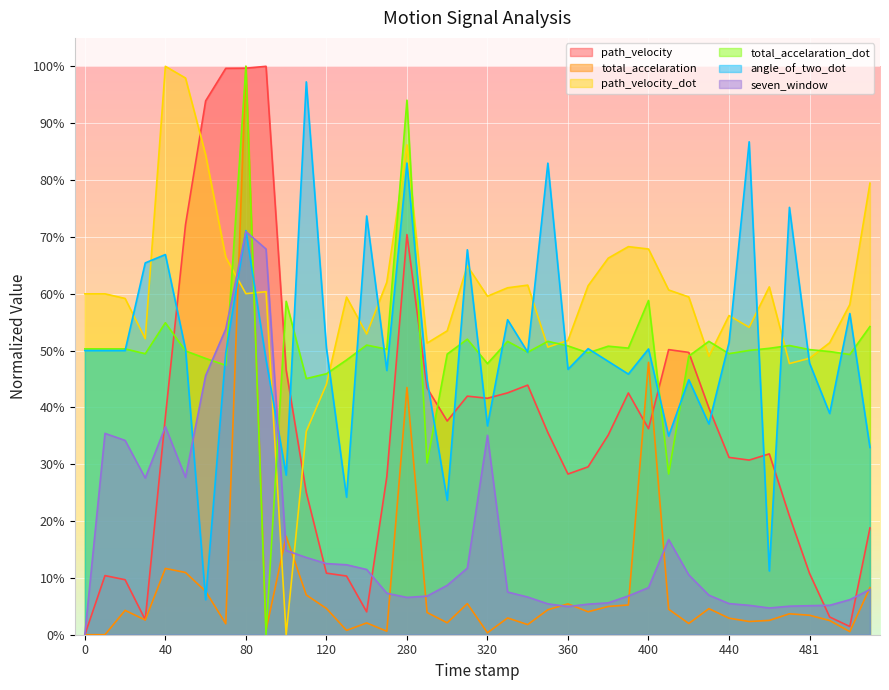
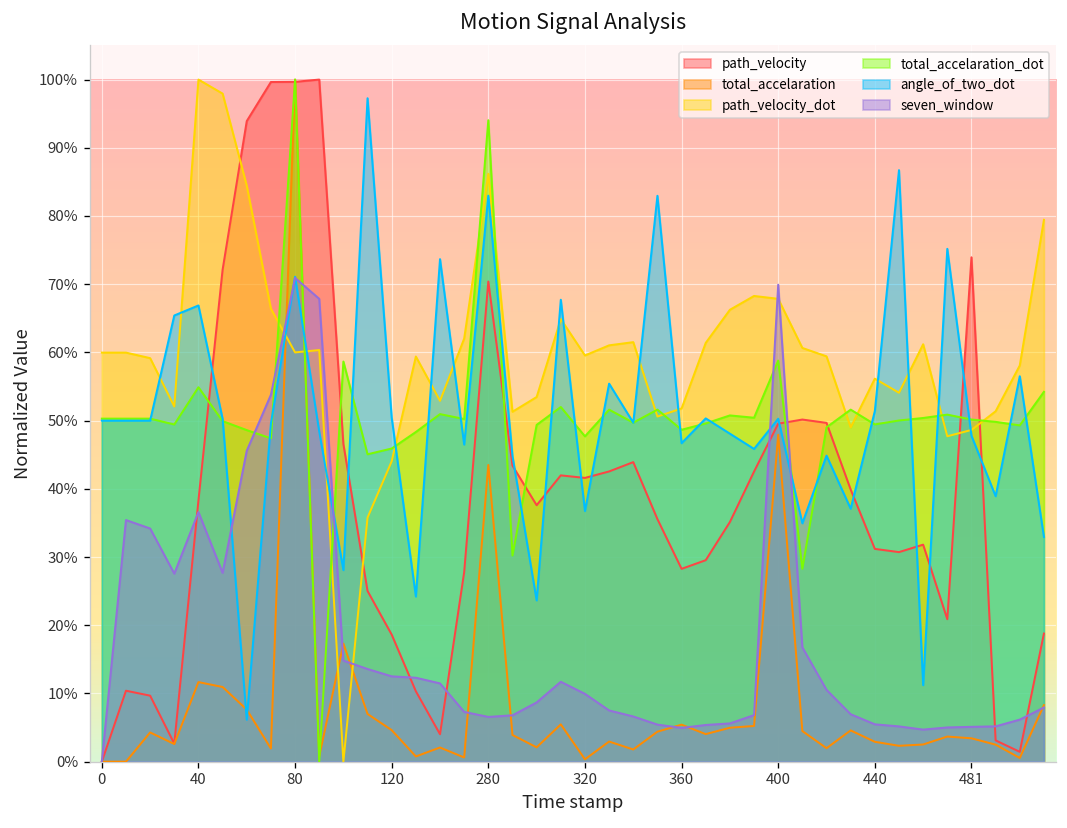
path_velocity, 120: 11% -> 19%
seven_window, 320: 35% -> 10%
total_accelaration_dot, 360: 51% -> 49%
path_velocity, 400: 36% -> 50%
seven_window, 400: 8% -> 70%
path_velocity, 481: 11% -> 74%
